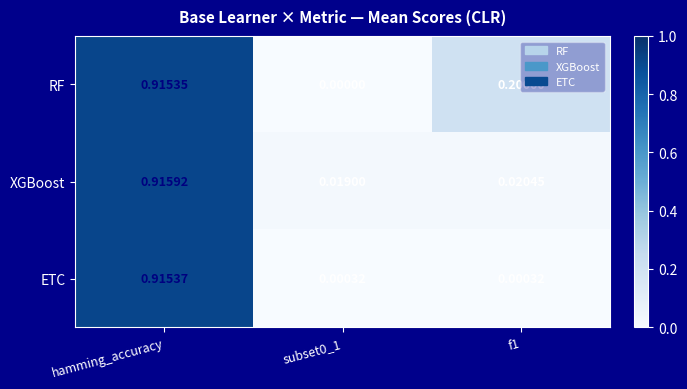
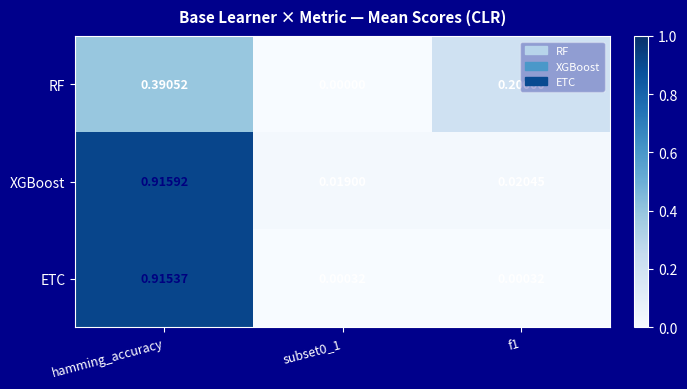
RF, hamming_accuracy: 0.91535 -> 0.39052
